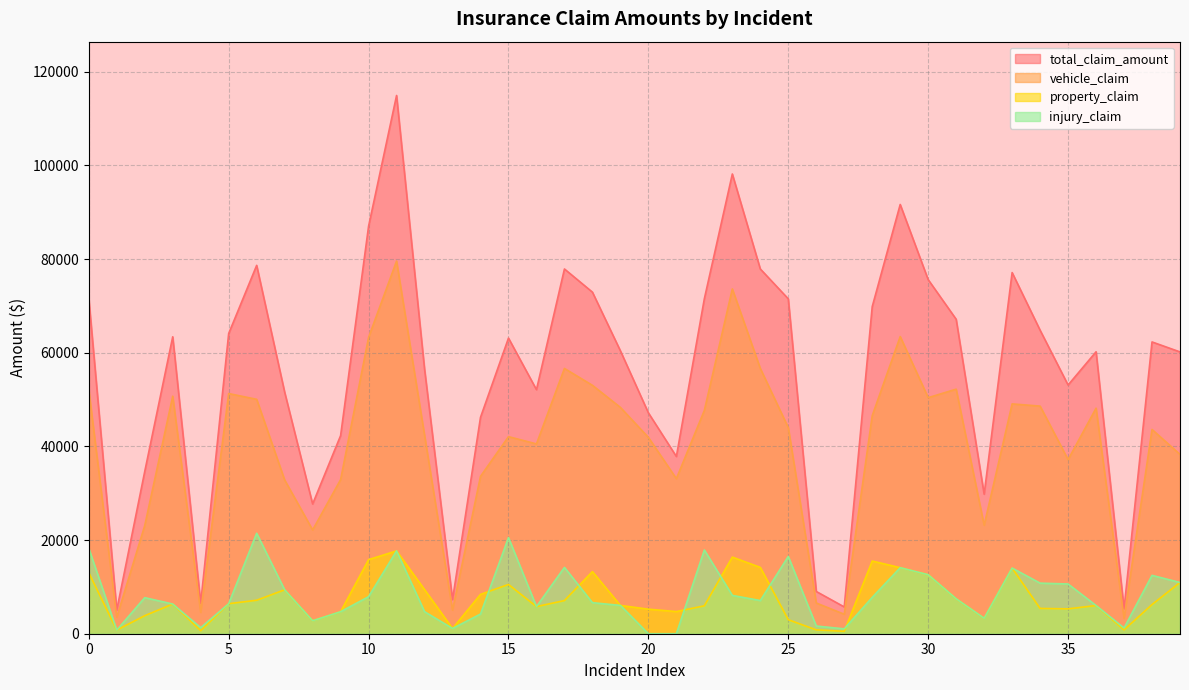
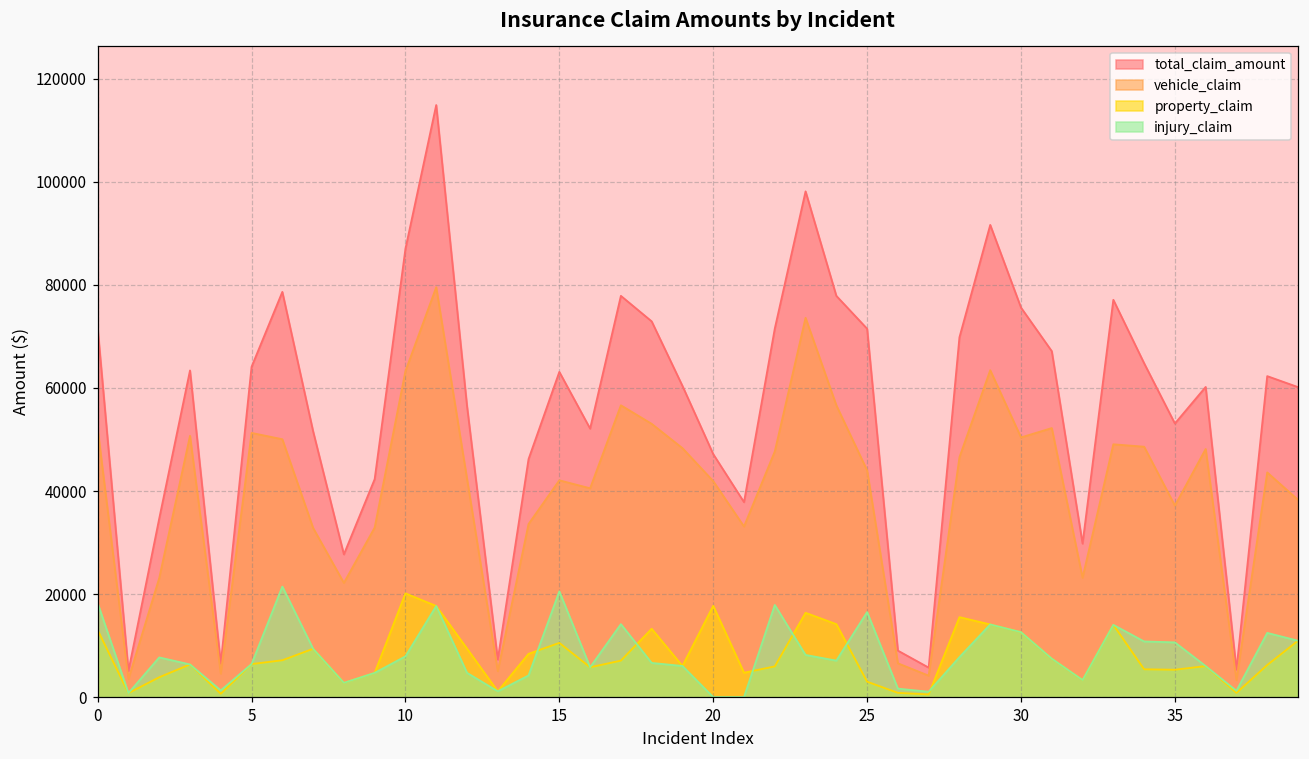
property_claim, 10: 16000 -> 20000
property_claim, 20: 5000 -> 18000
